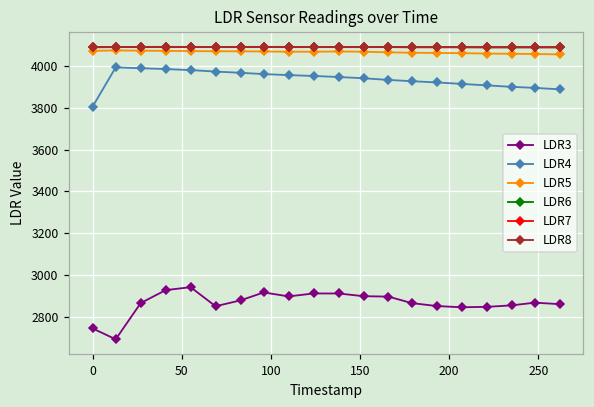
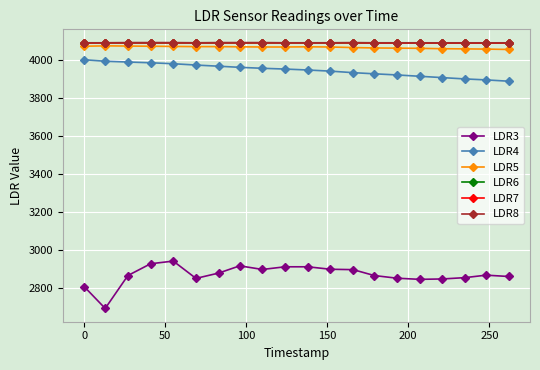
LDR3, 0: 2750 -> 2810
LDR4, 0: 3810 -> 4000
